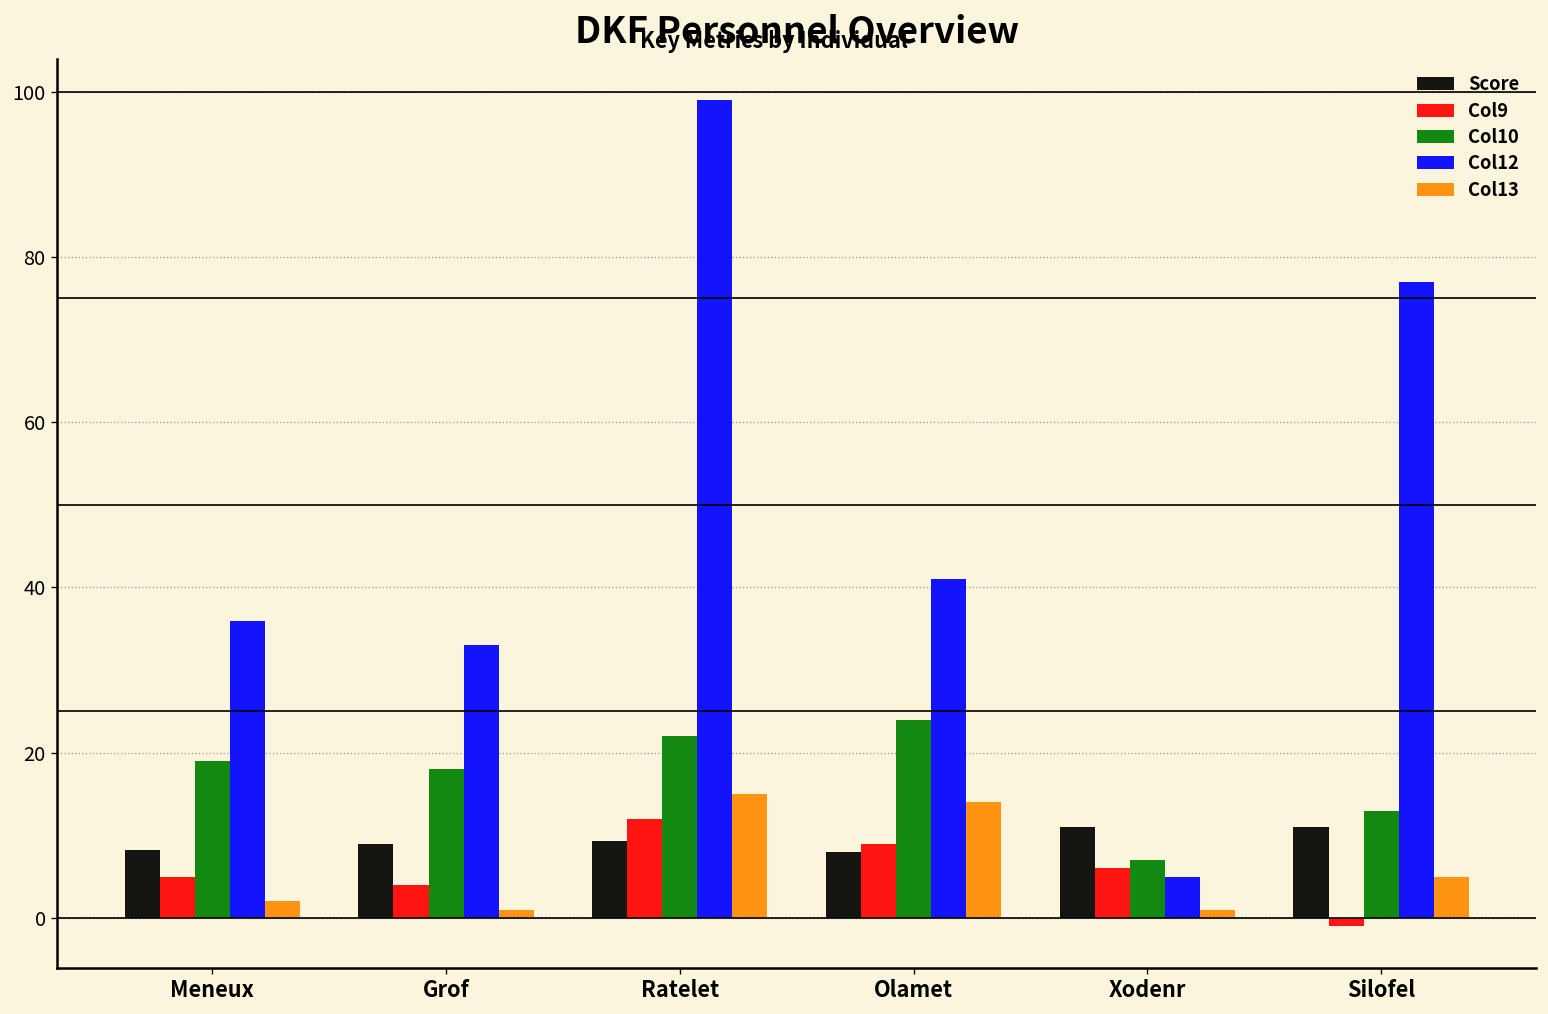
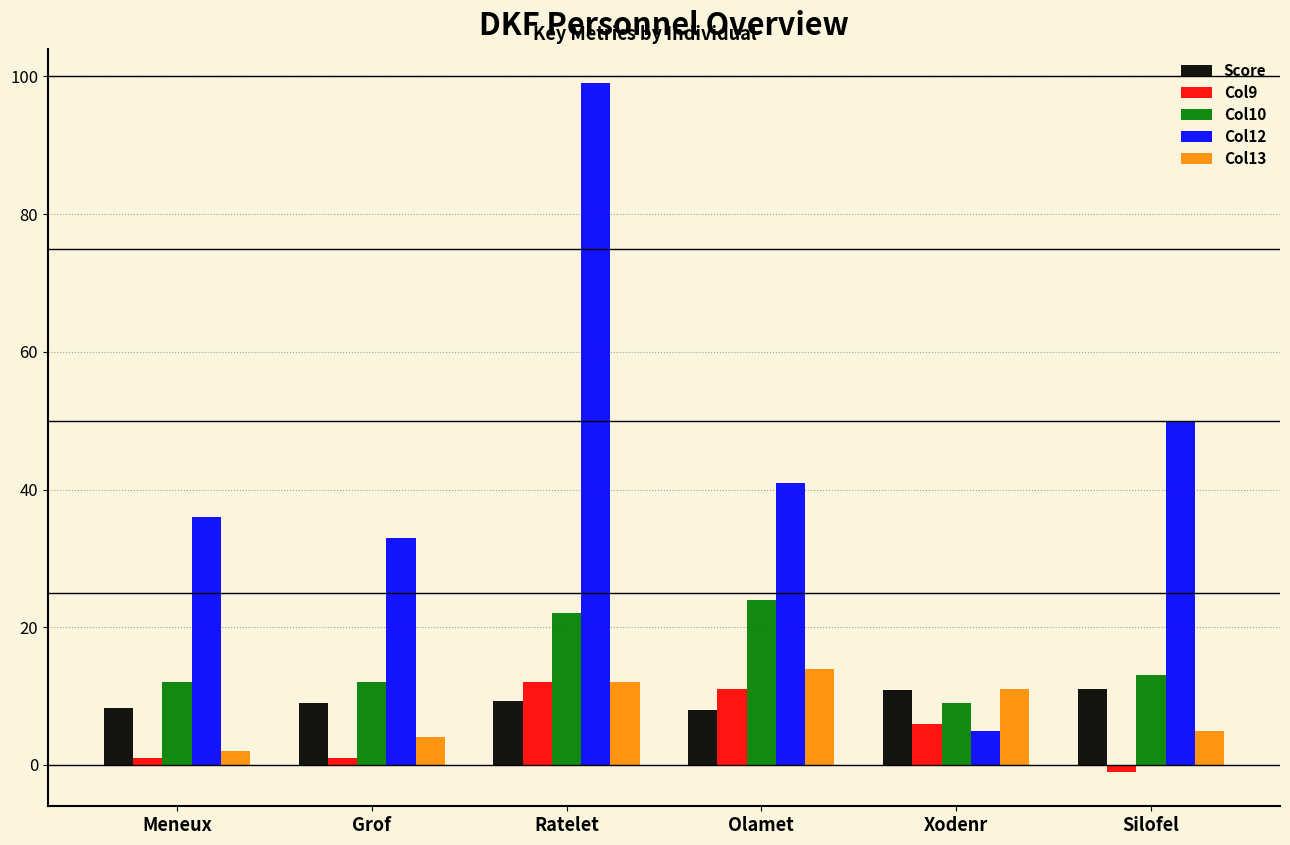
Col9, Meneux: 5 -> 1
Col10, Meneux: 19 -> 12
Col9, Grof: 4 -> 1
Col10, Grof: 18 -> 12
Col13, Grof: 1 -> 4
Col13, Ratelet: 15 -> 12
Col9, Olamet: 9 -> 11
Col10, Xodenr: 7 -> 9
Col13, Xodenr: 1 -> 11
Col12, Silofel: 77 -> 50
